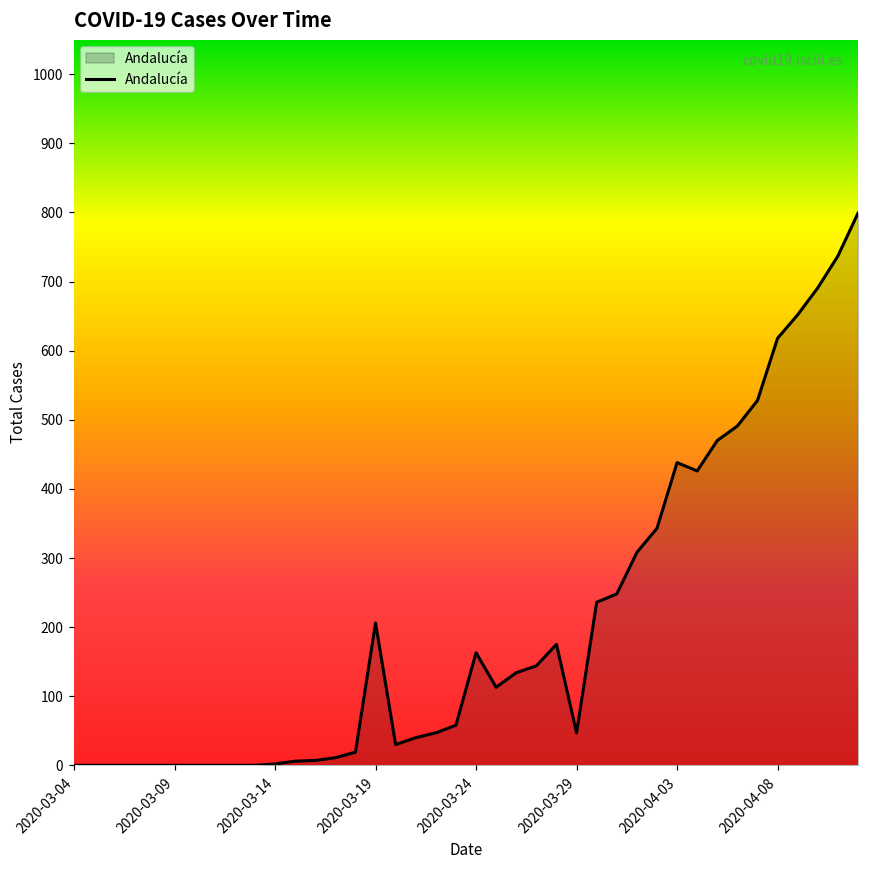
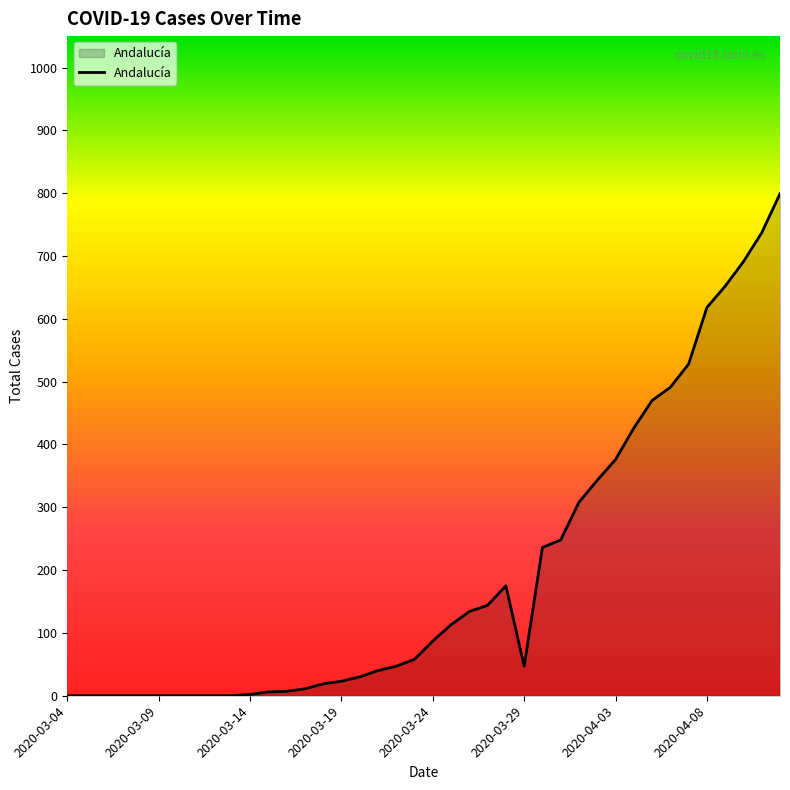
2020-03-19: 210 -> 20
2020-03-24: 160 -> 90
2020-04-03: 440 -> 380
